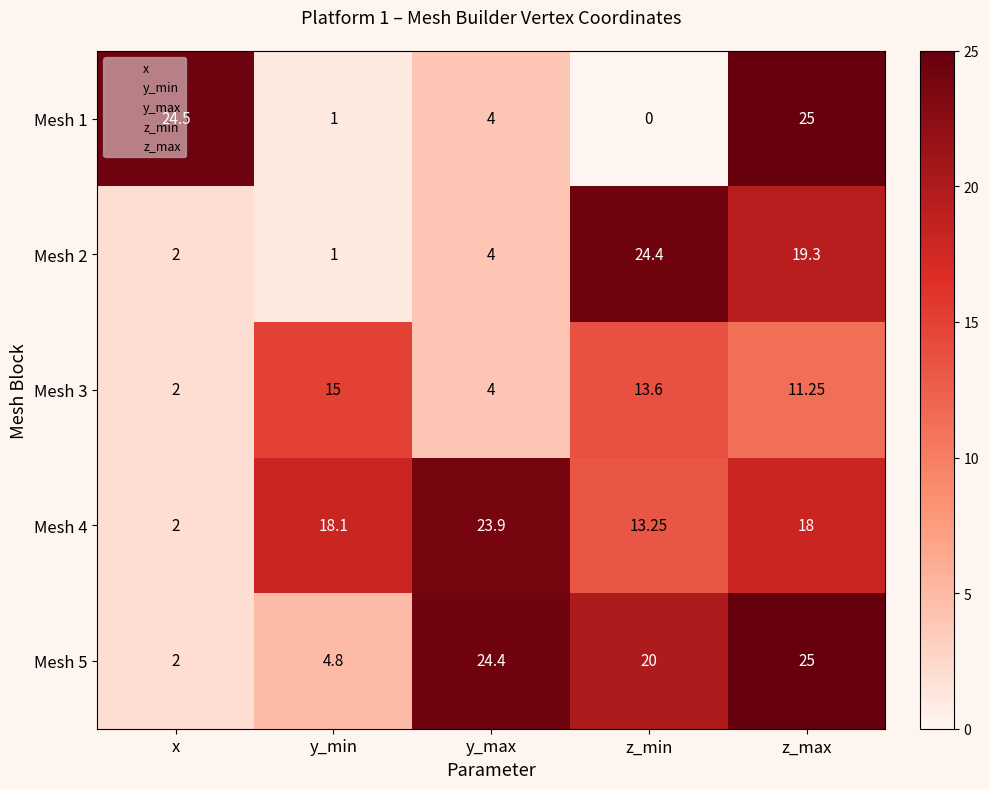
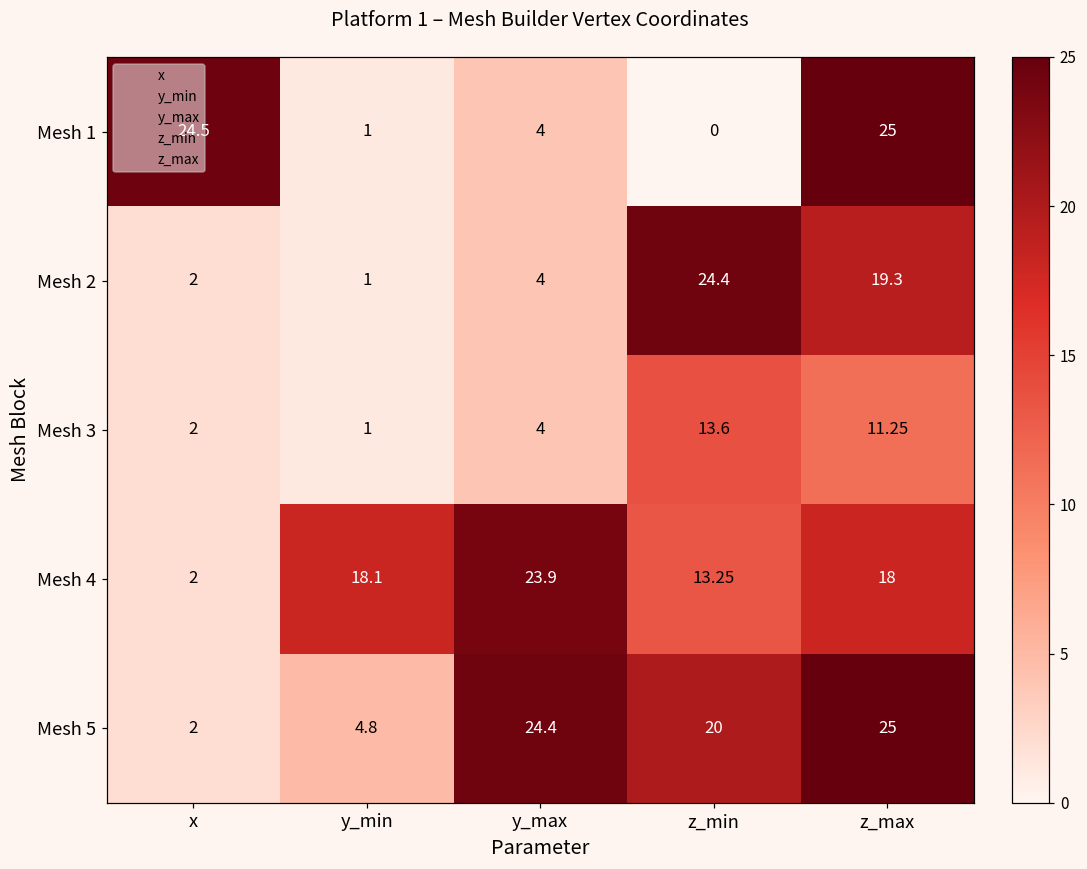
Mesh 3, y_min: 15 -> 1
